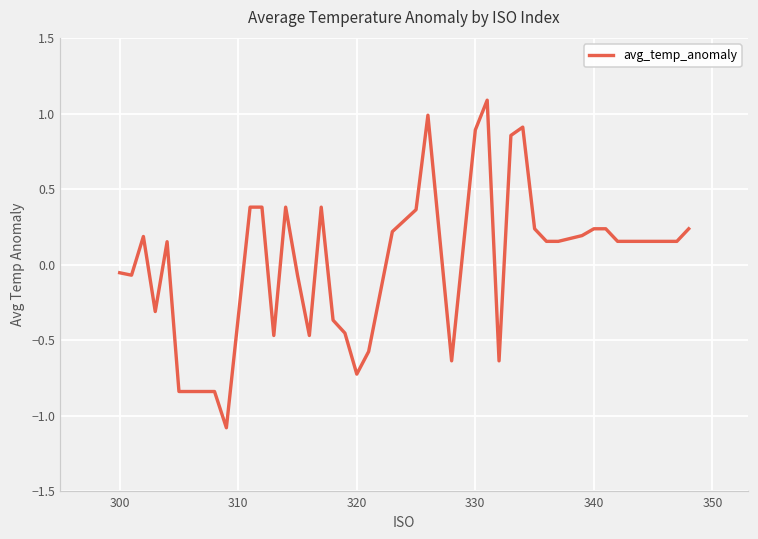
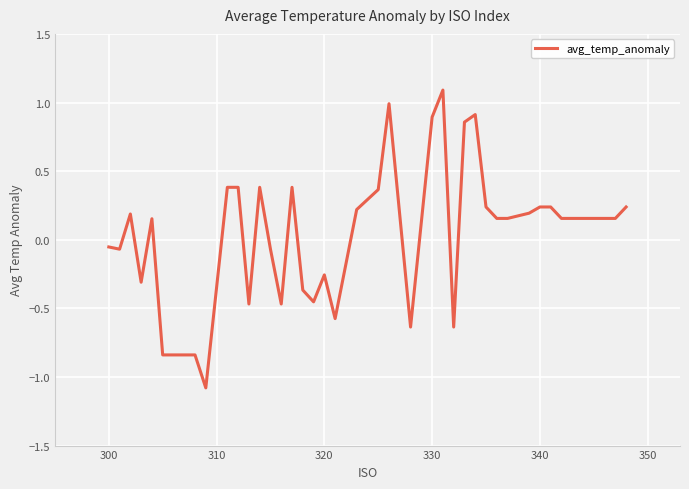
320: -0.72 -> -0.26
